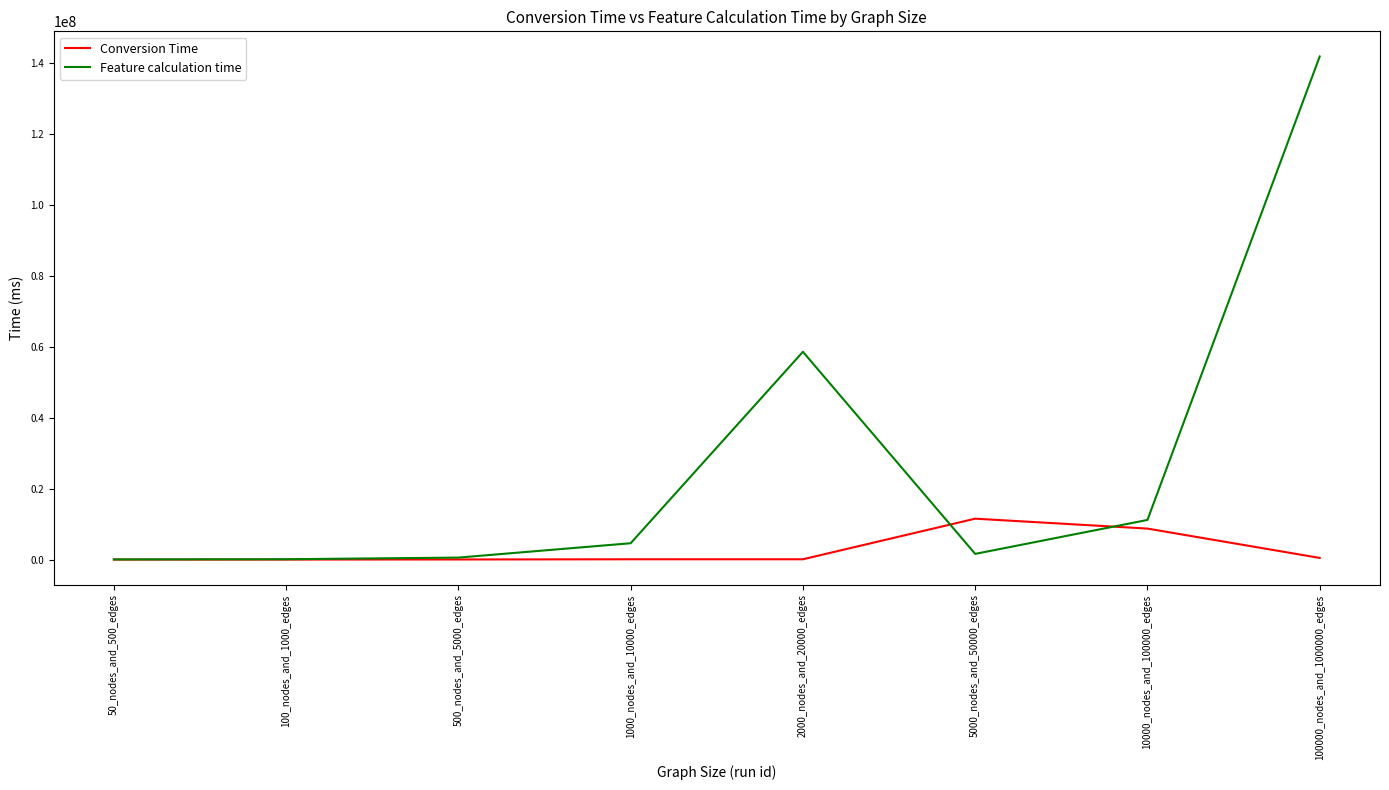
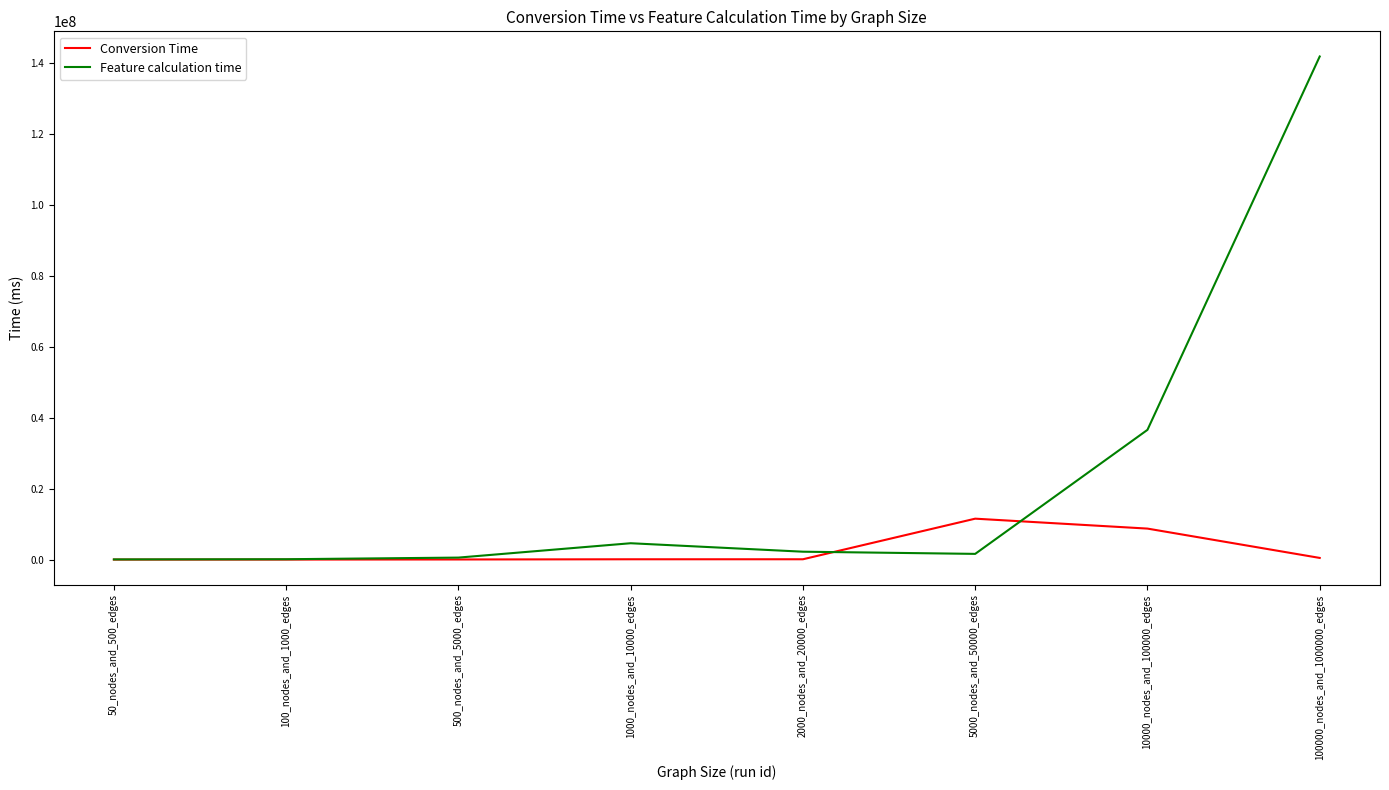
Feature calculation time, 2000_nodes_and_20000_edges: 59000000 -> 2000000
Feature calculation time, 10000_nodes_and_100000_edges: 11000000 -> 37000000
